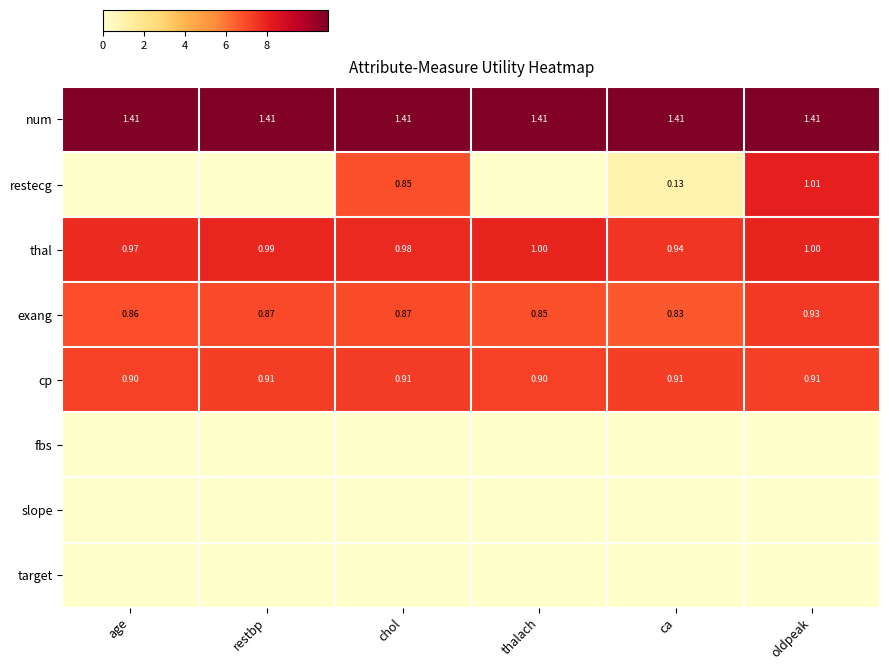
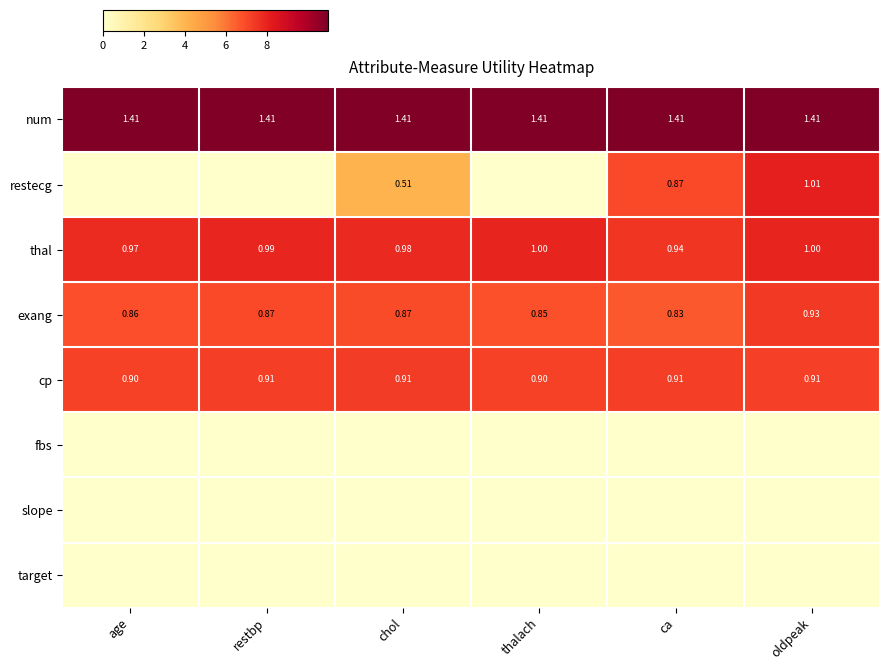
restecg, chol: 0.85 -> 0.51
restecg, ca: 0.13 -> 0.87
